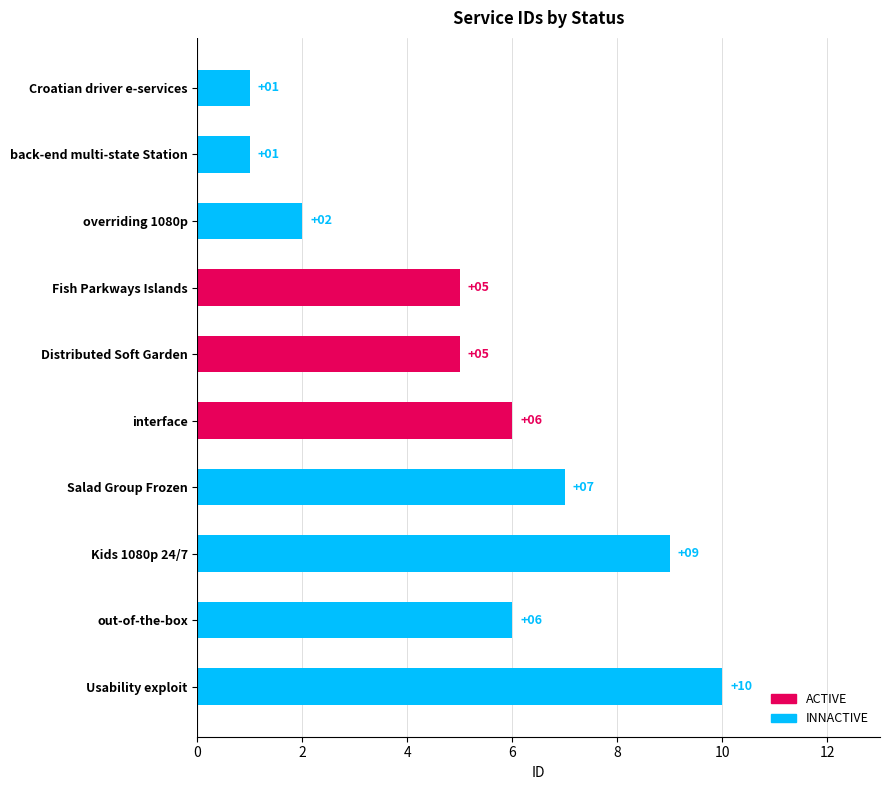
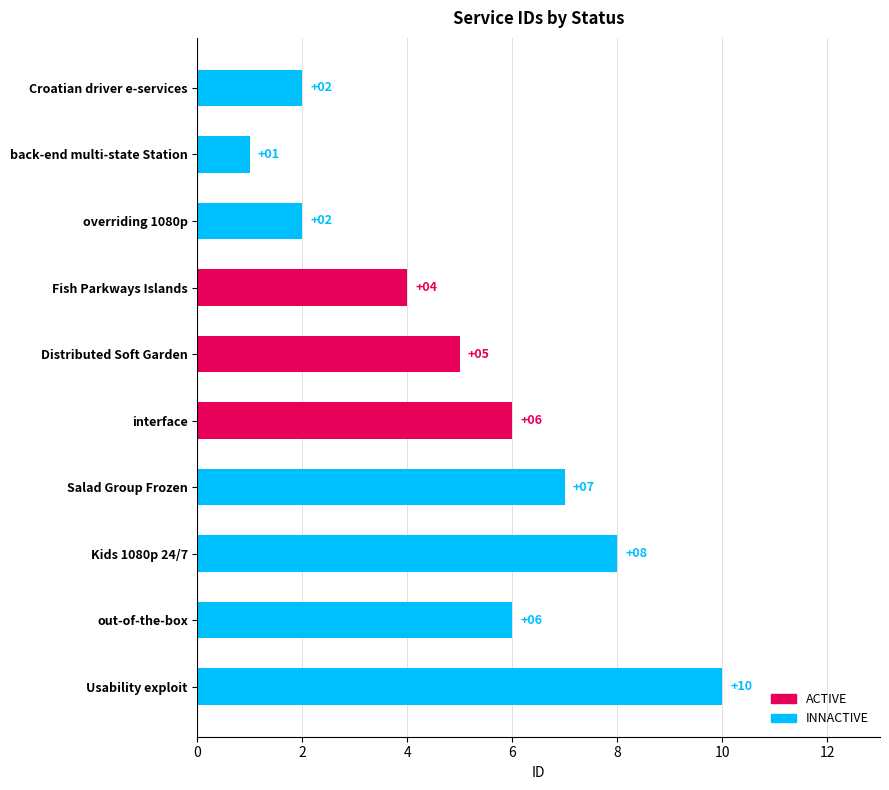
Croatian driver e-services: +01 -> +02
Fish Parkways Islands: +05 -> +04
Kids 1080p 24/7: +09 -> +08
